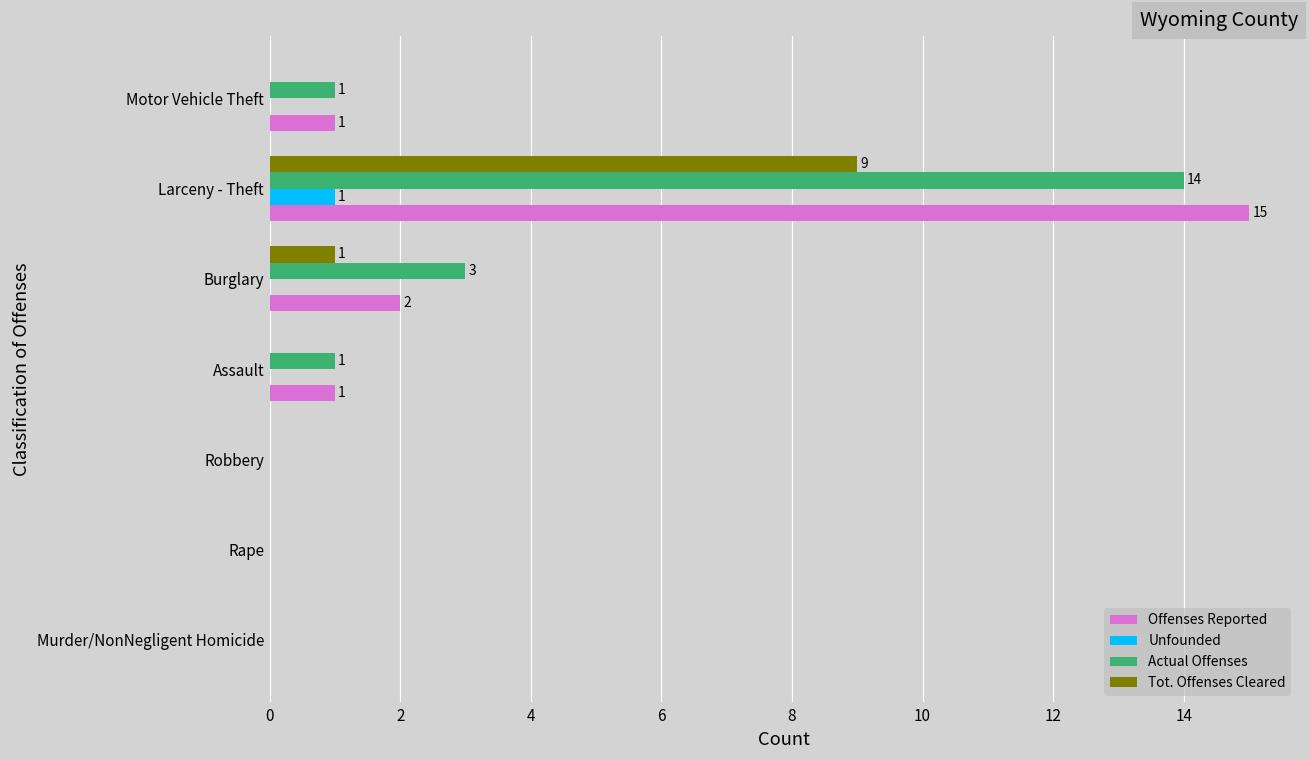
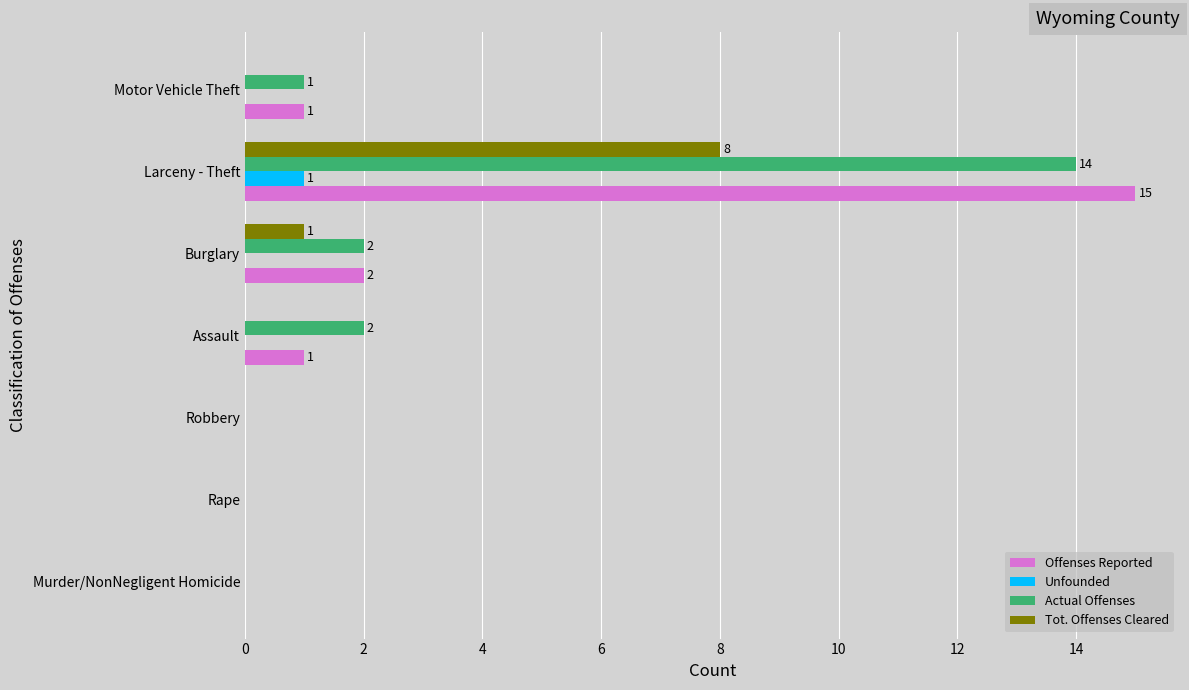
Tot. Offenses Cleared, Larceny - Theft: 9 -> 8
Actual Offenses, Burglary: 3 -> 2
Actual Offenses, Assault: 1 -> 2
